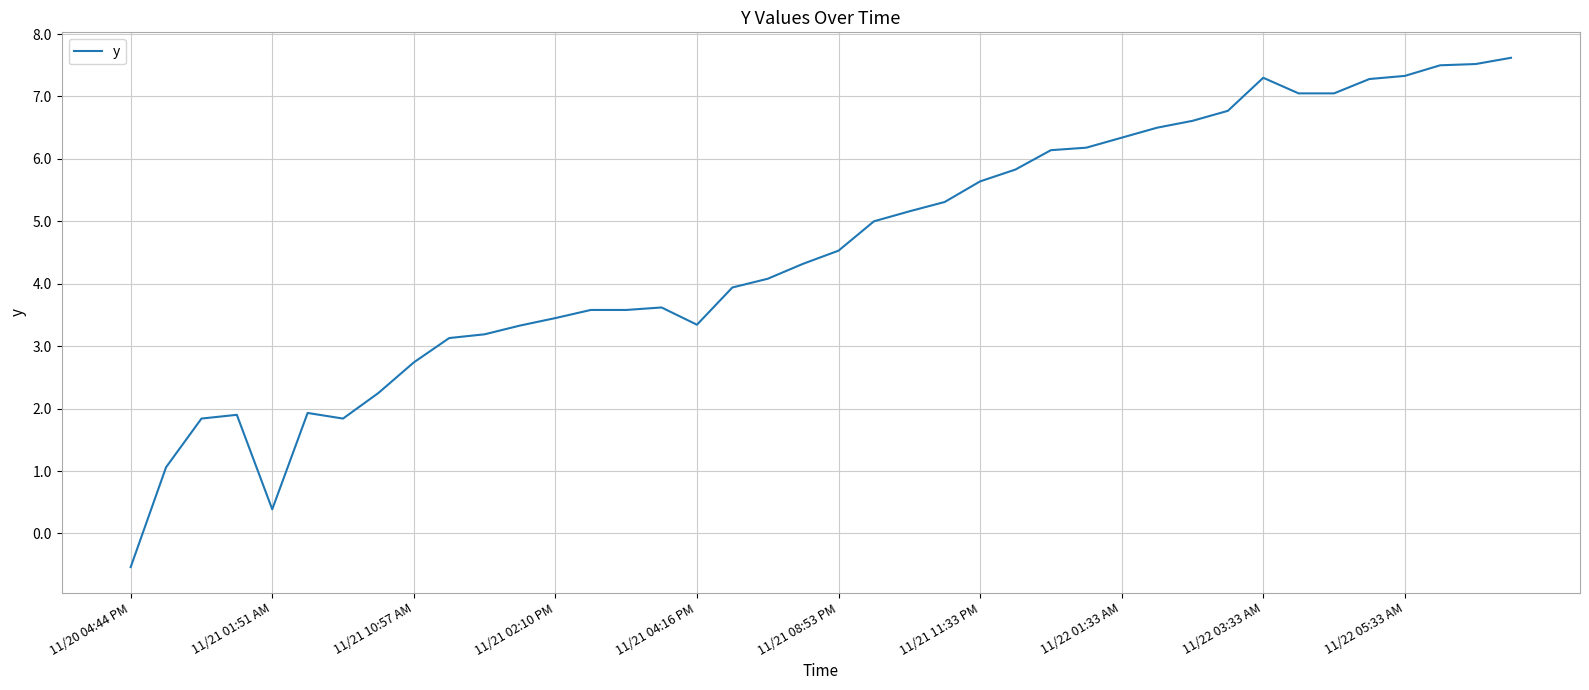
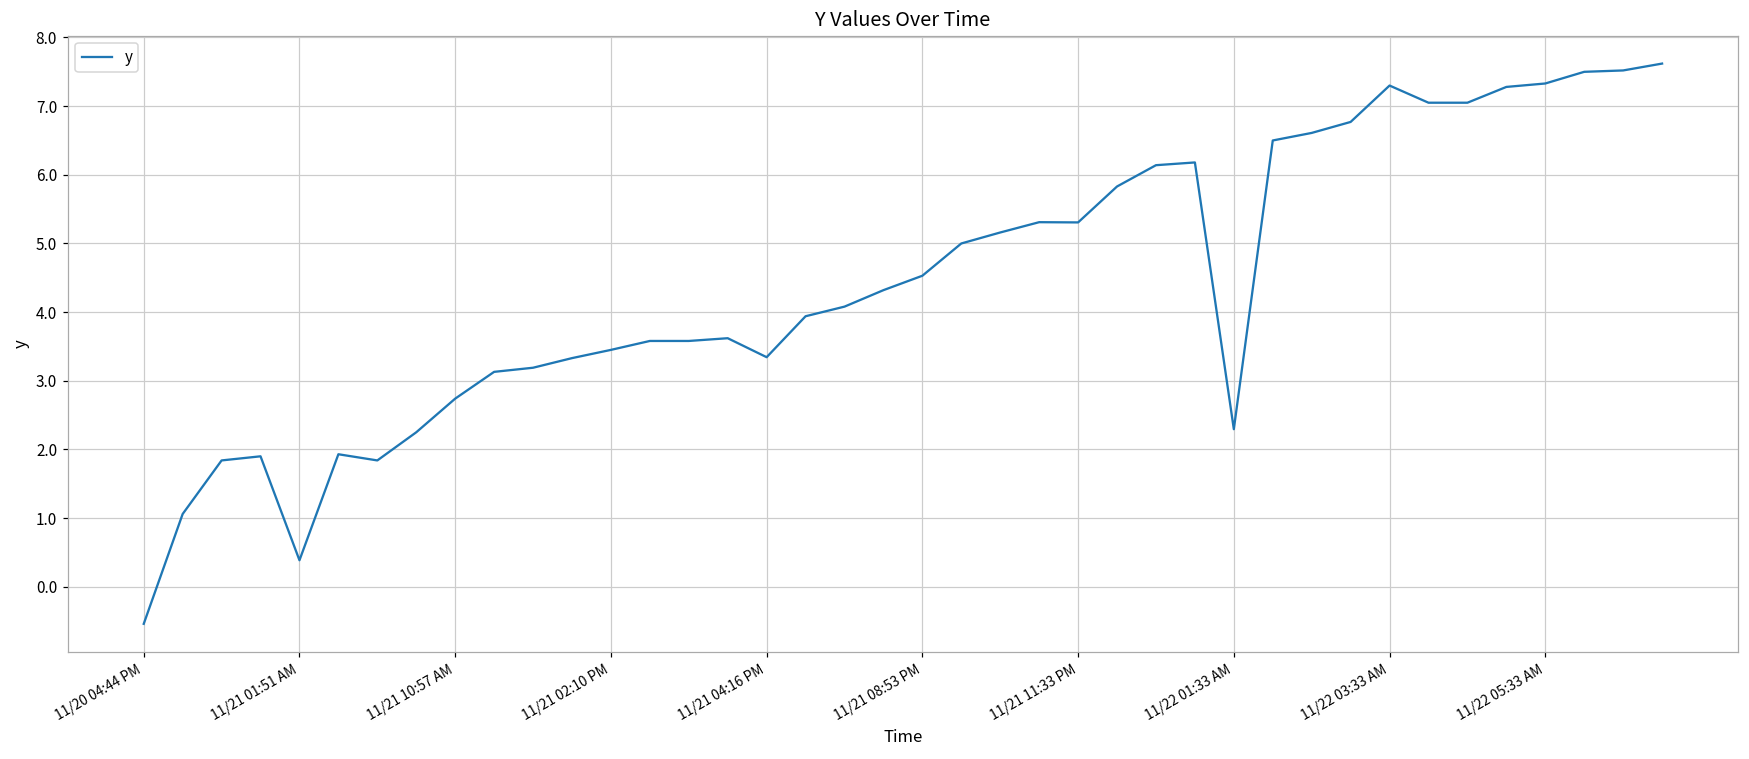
11/21 11:33 PM: 5.6 -> 5.3
11/22 01:33 AM: 6.3 -> 2.3
